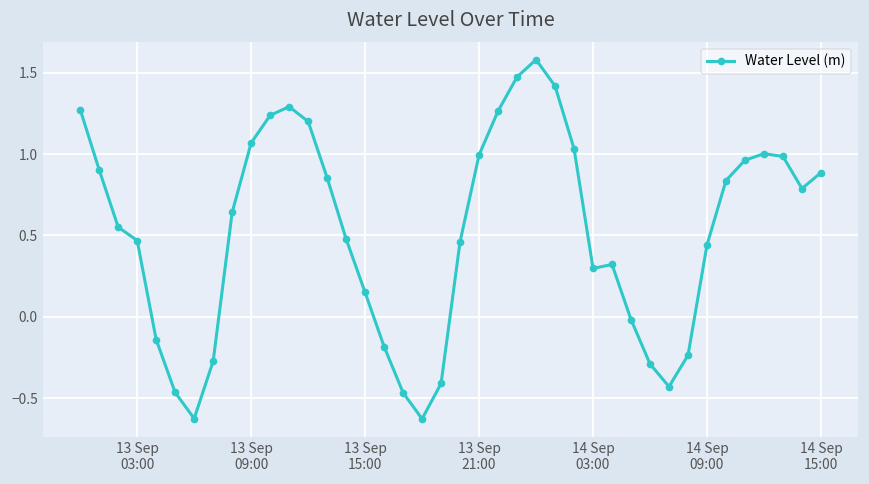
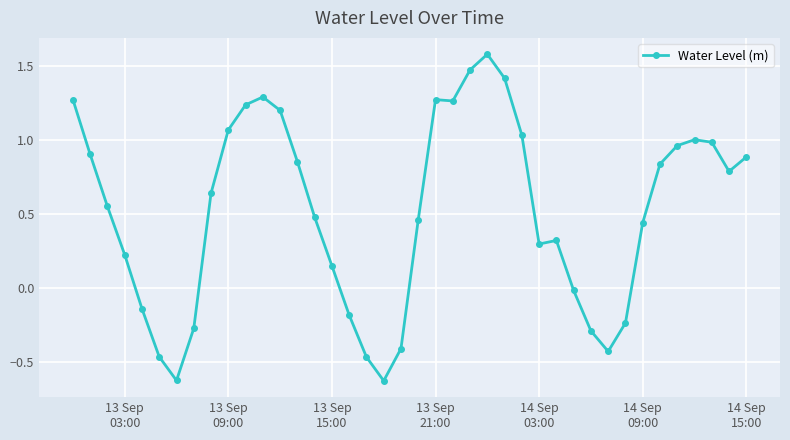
13 Sep 03:00: 0.47 -> 0.22
13 Sep 21:00: 1.00 -> 1.27
